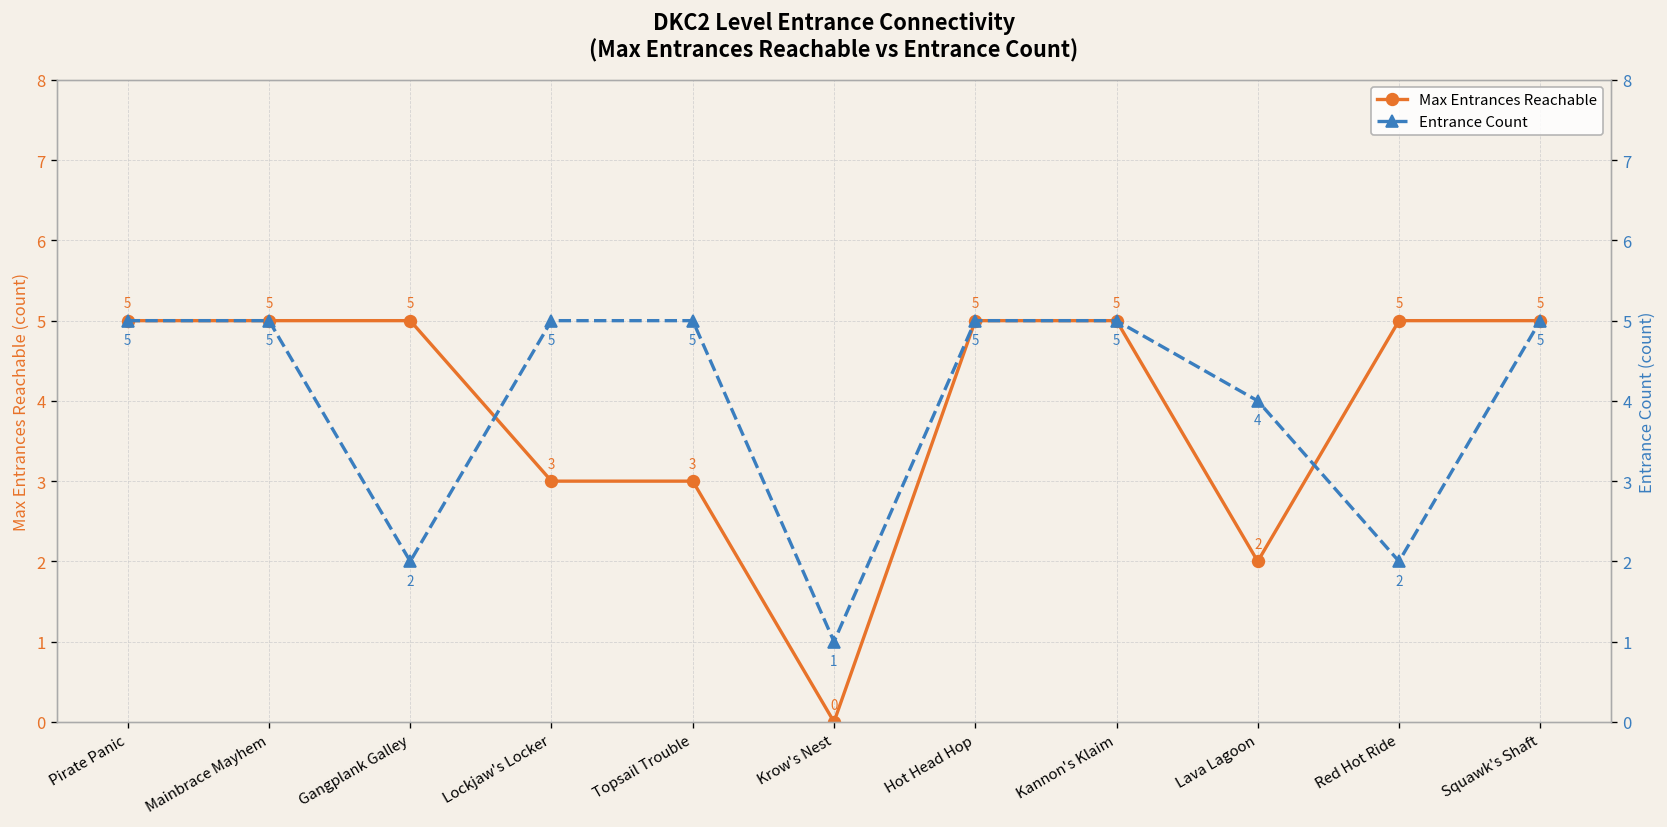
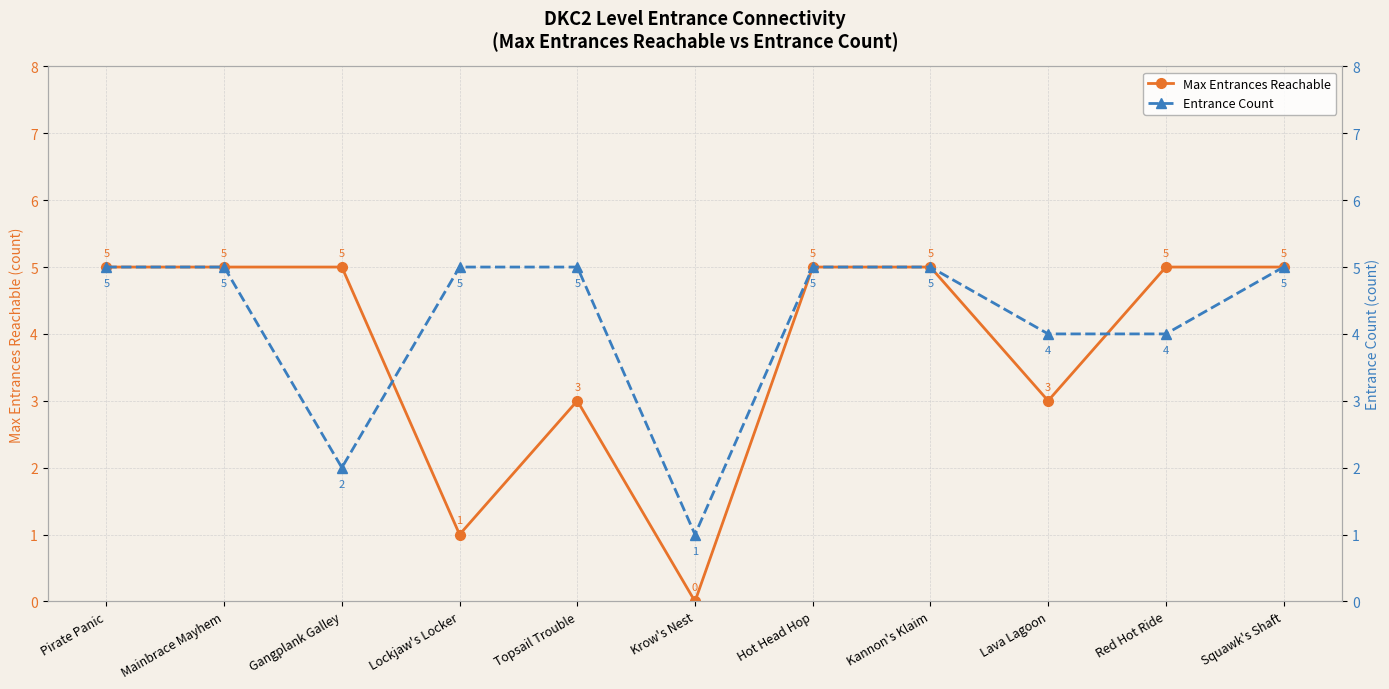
Max Entrances Reachable, Lockjaw's Locker: 3 -> 1
Max Entrances Reachable, Lava Lagoon: 2 -> 3
Entrance Count, Red Hot Ride: 2 -> 4
